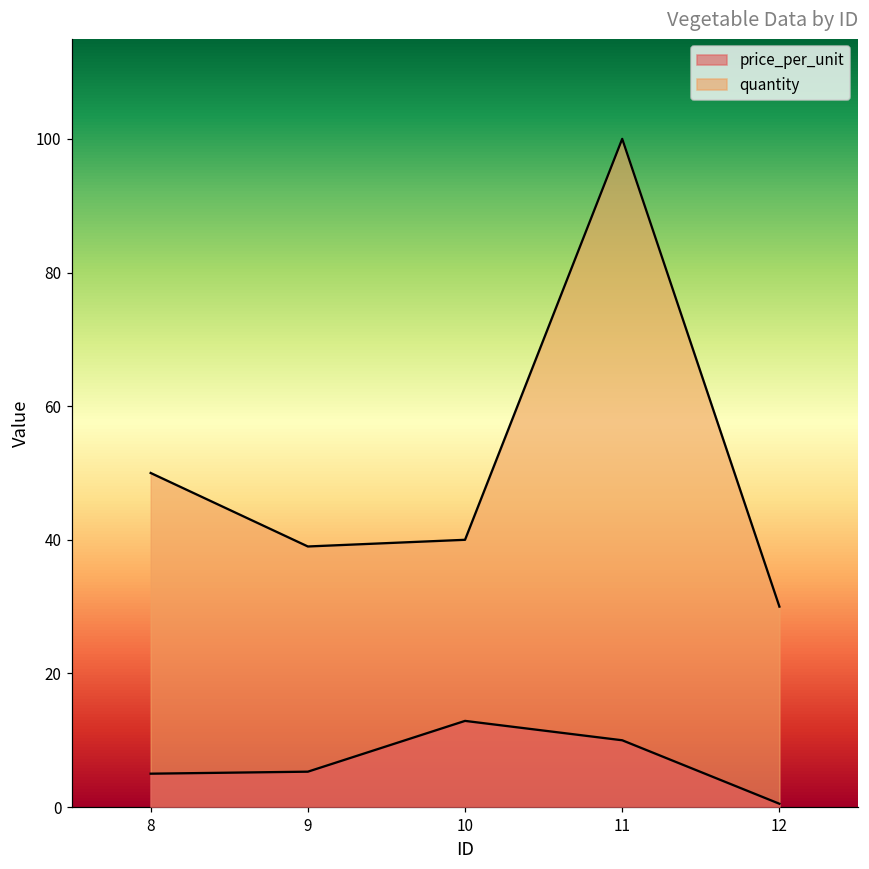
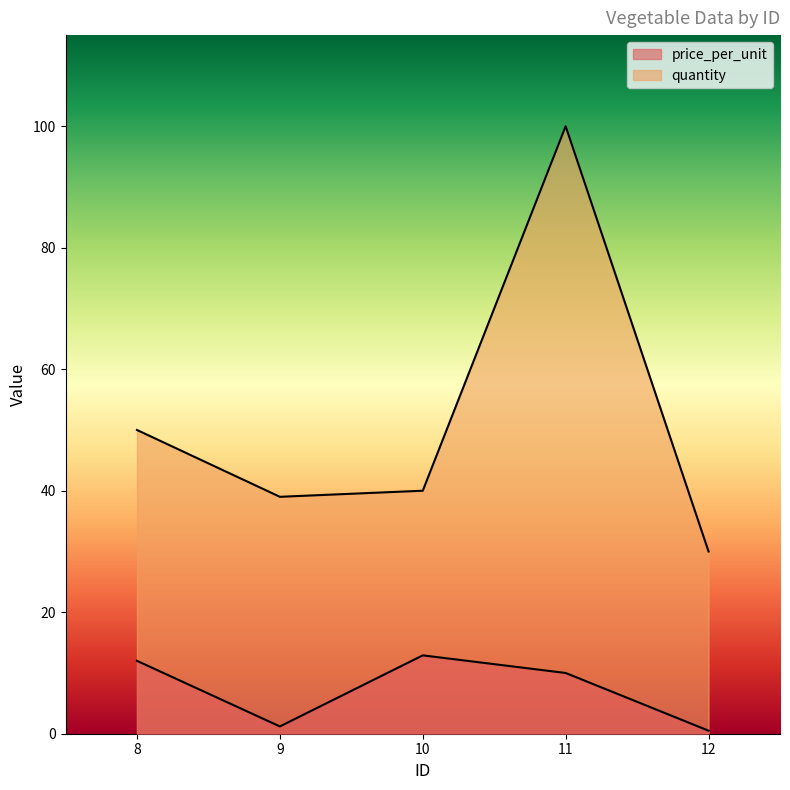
price_per_unit, 8: 5 -> 12
price_per_unit, 9: 5 -> 1
